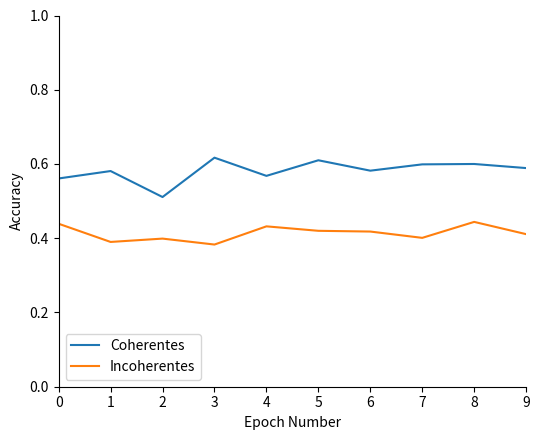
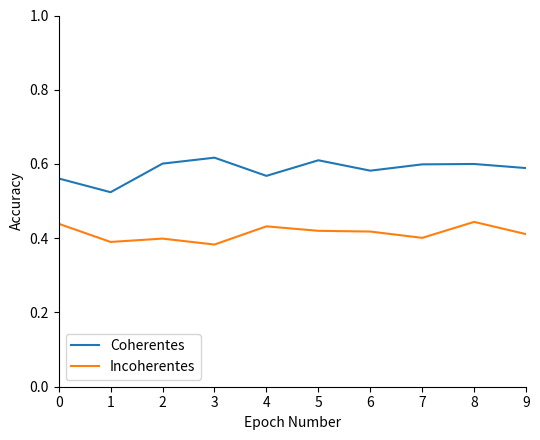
Coherentes, 1: 0.58 -> 0.52
Coherentes, 2: 0.51 -> 0.60
